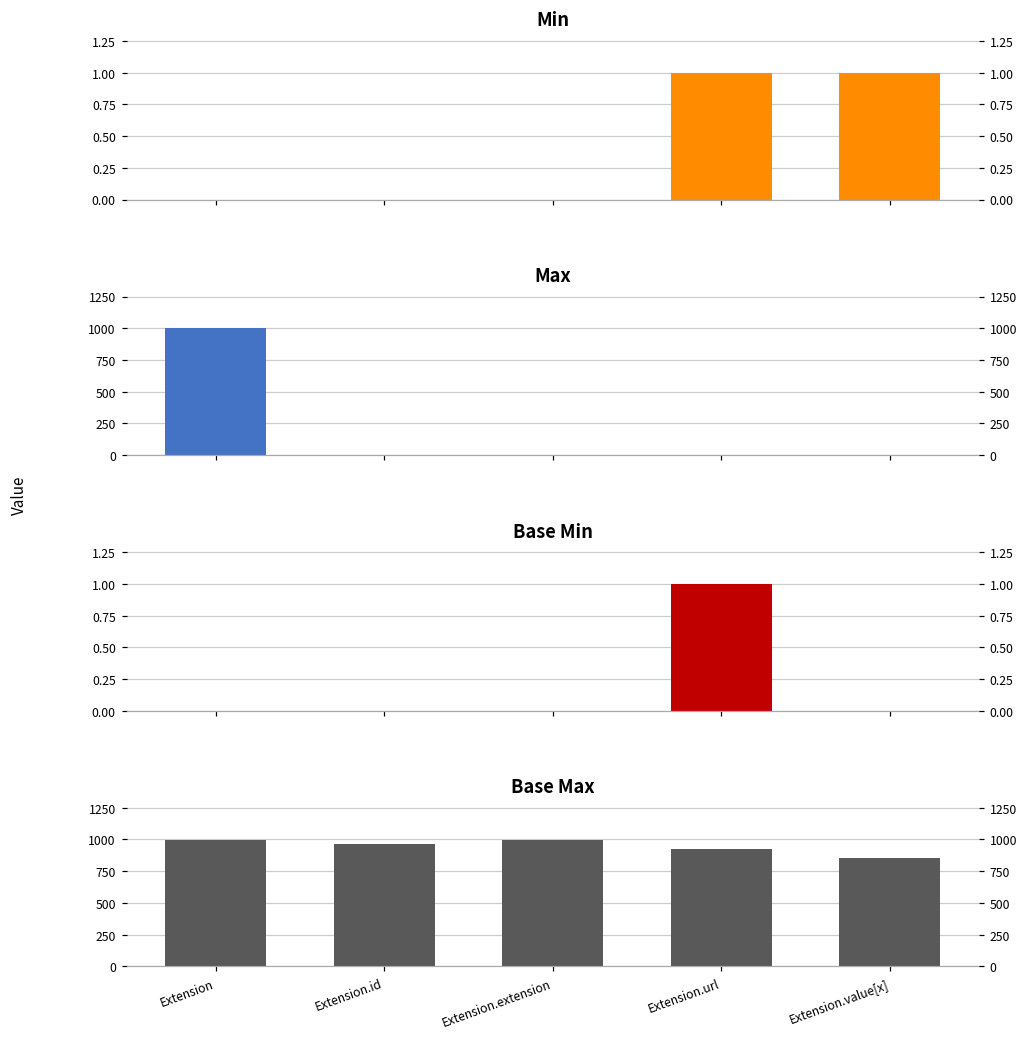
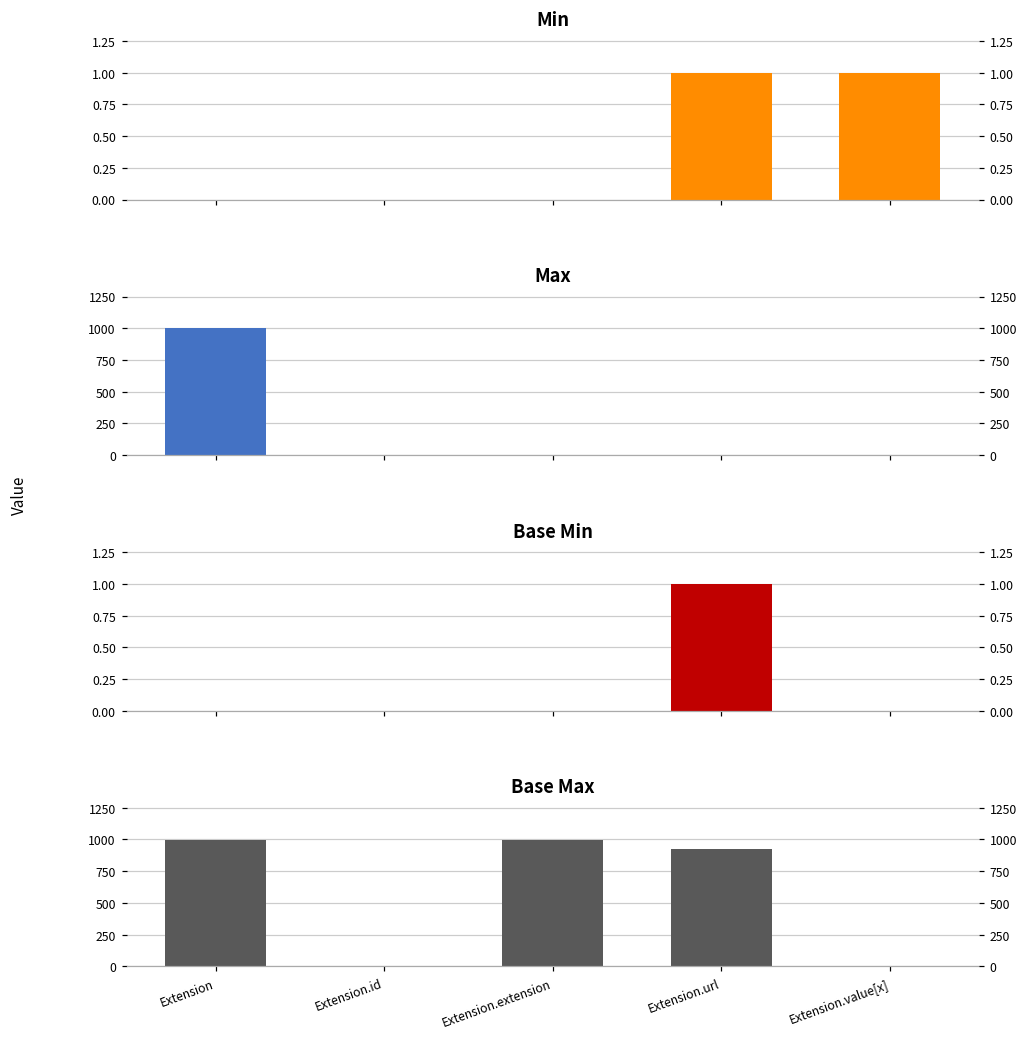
Base Max, Extension.id: 960 -> 0
Base Max, Extension.value[x]: 850 -> 0
